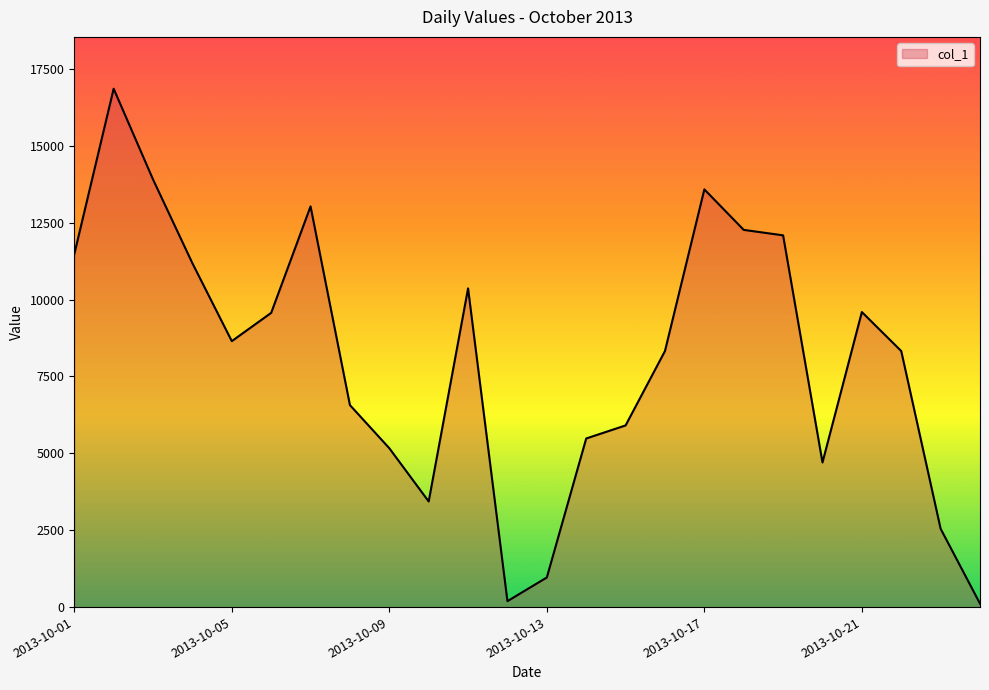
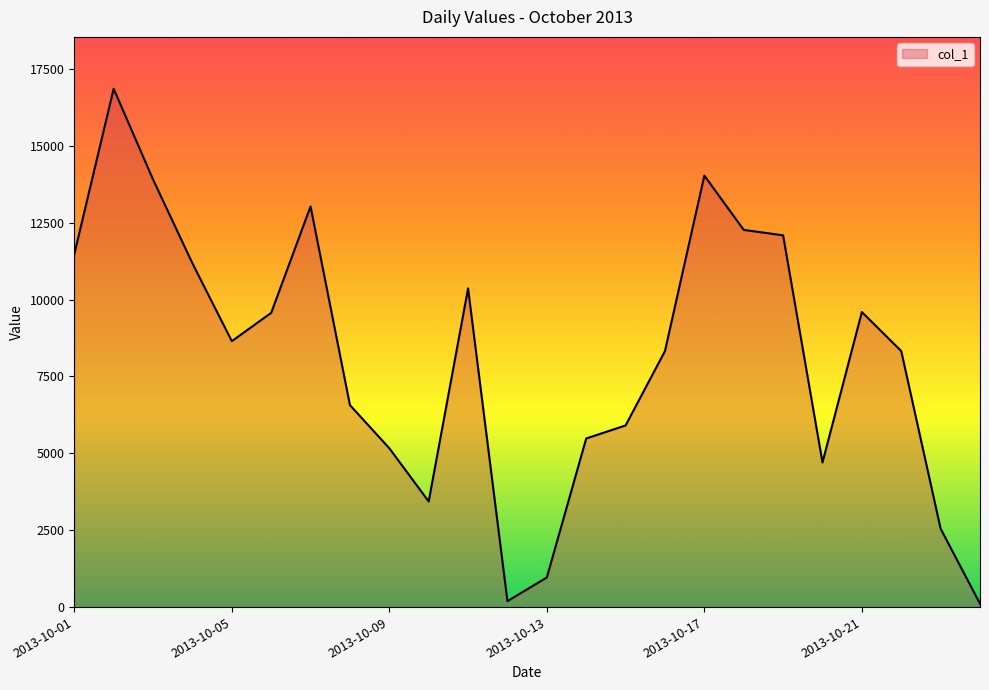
2013-10-17: 13600 -> 14000
